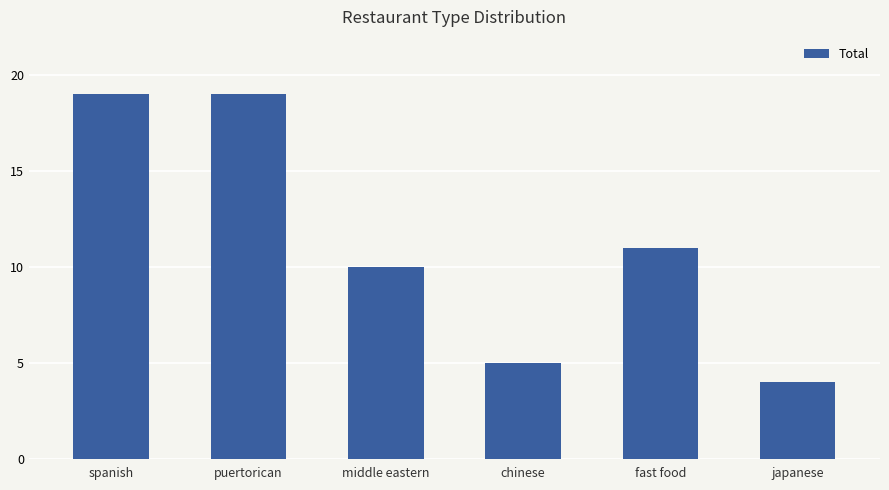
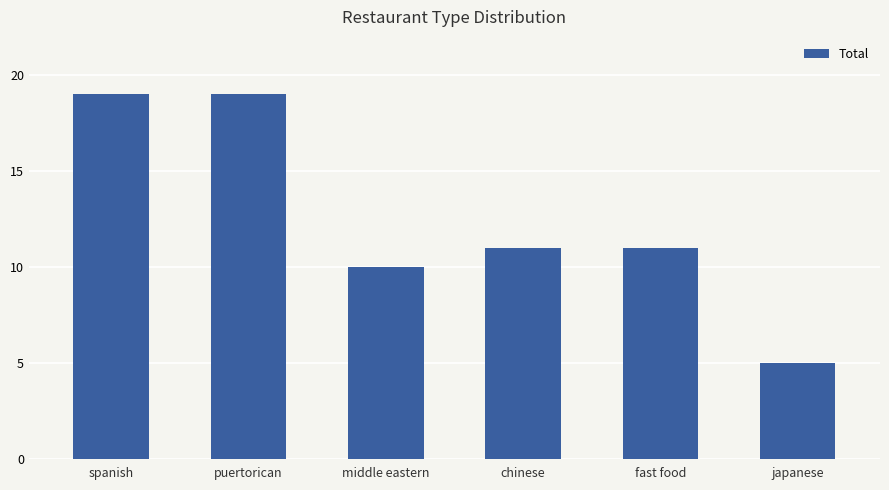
chinese: 5 -> 11
japanese: 4 -> 5
